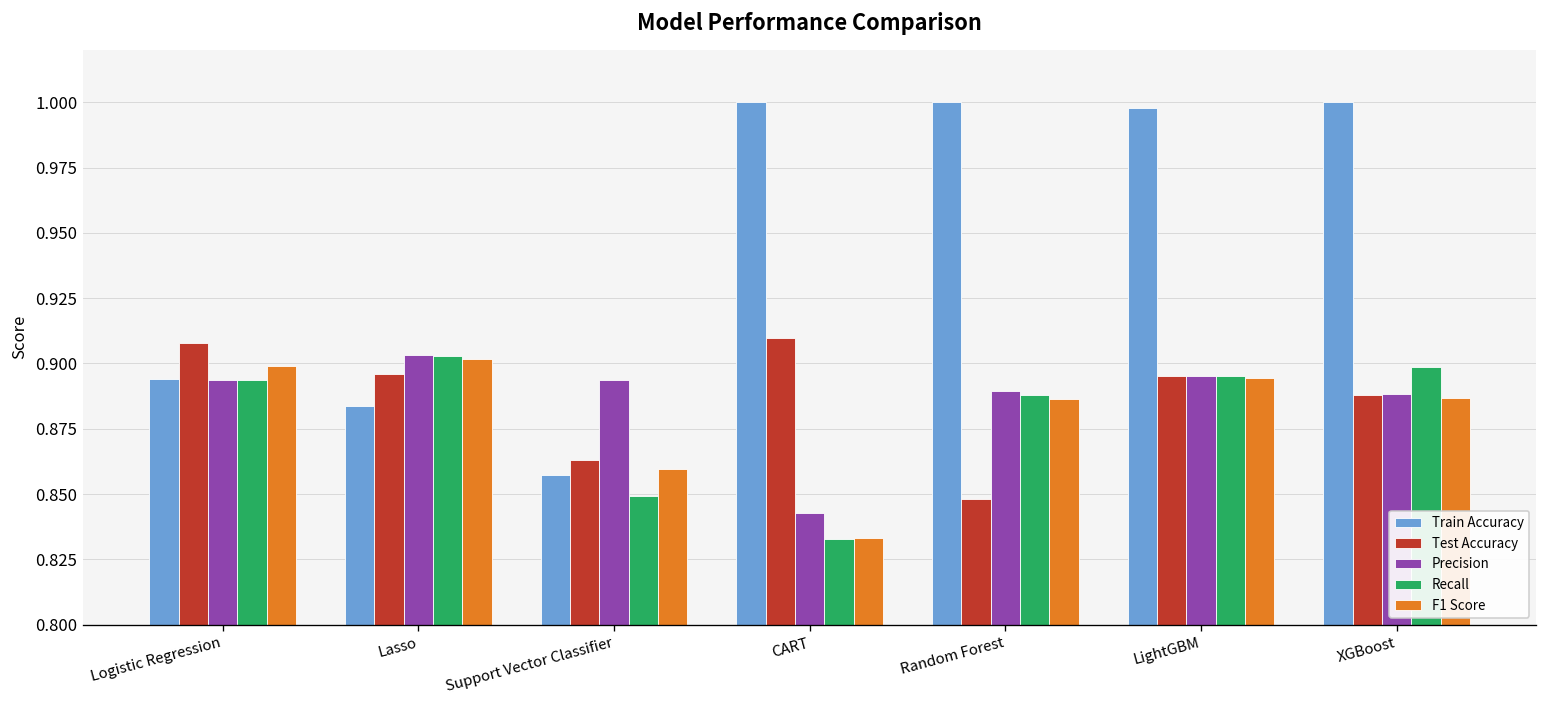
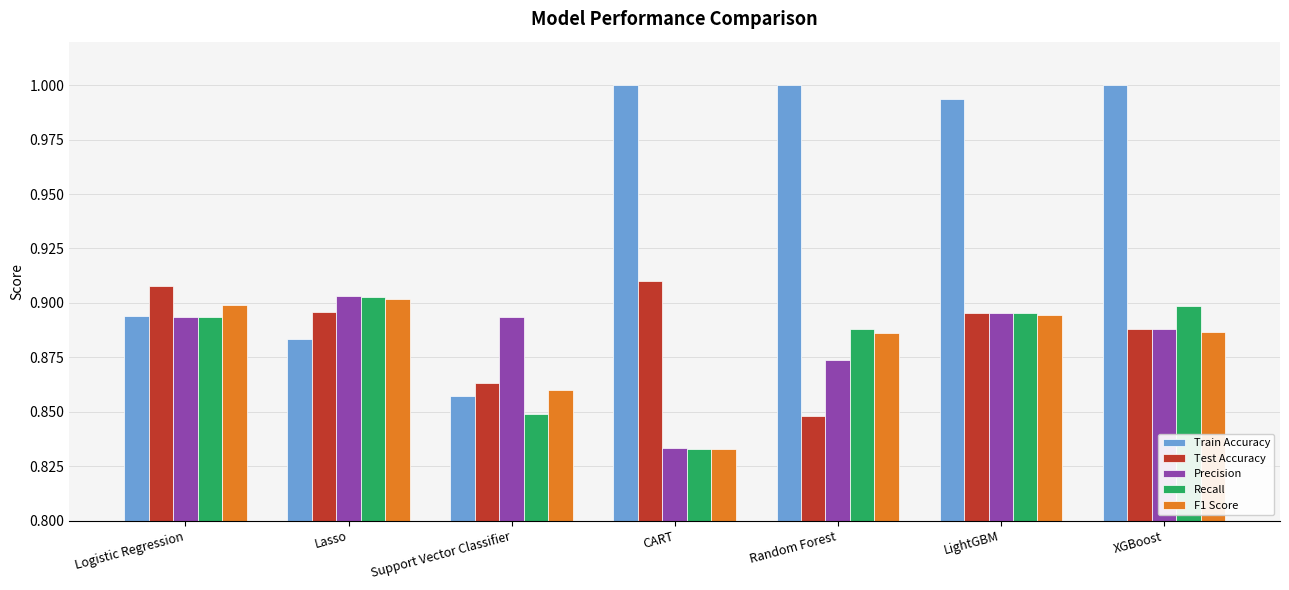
Precision, CART: 0.843 -> 0.833
Precision, Random Forest: 0.889 -> 0.874
Train Accuracy, LightGBM: 0.998 -> 0.994
